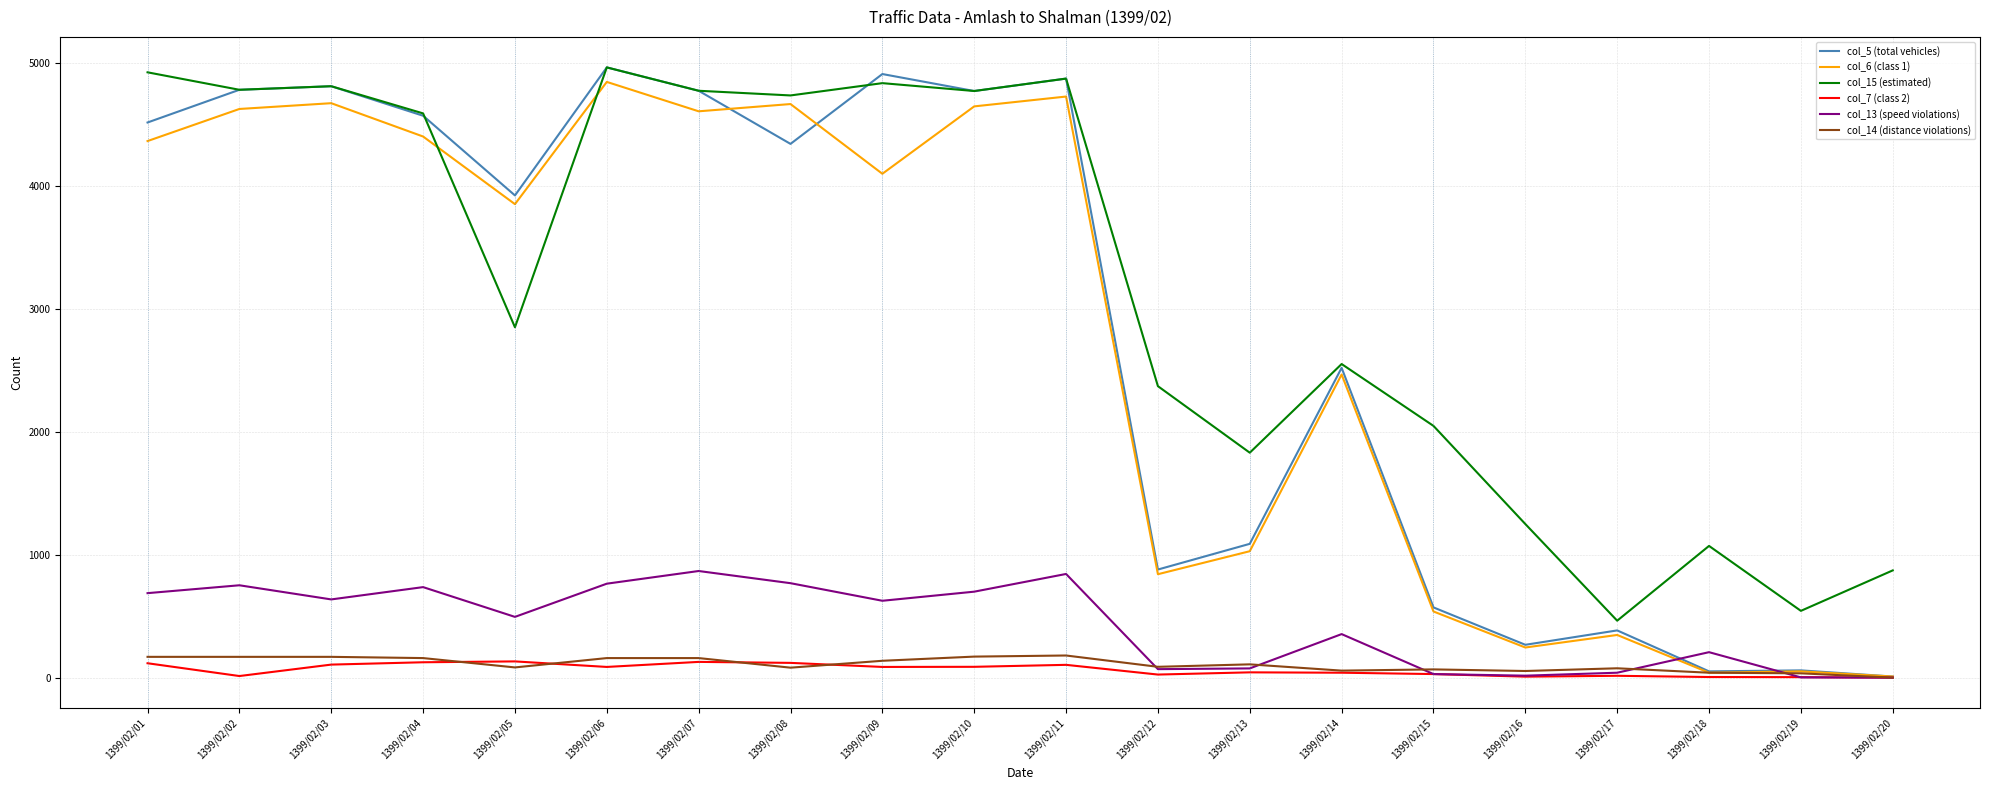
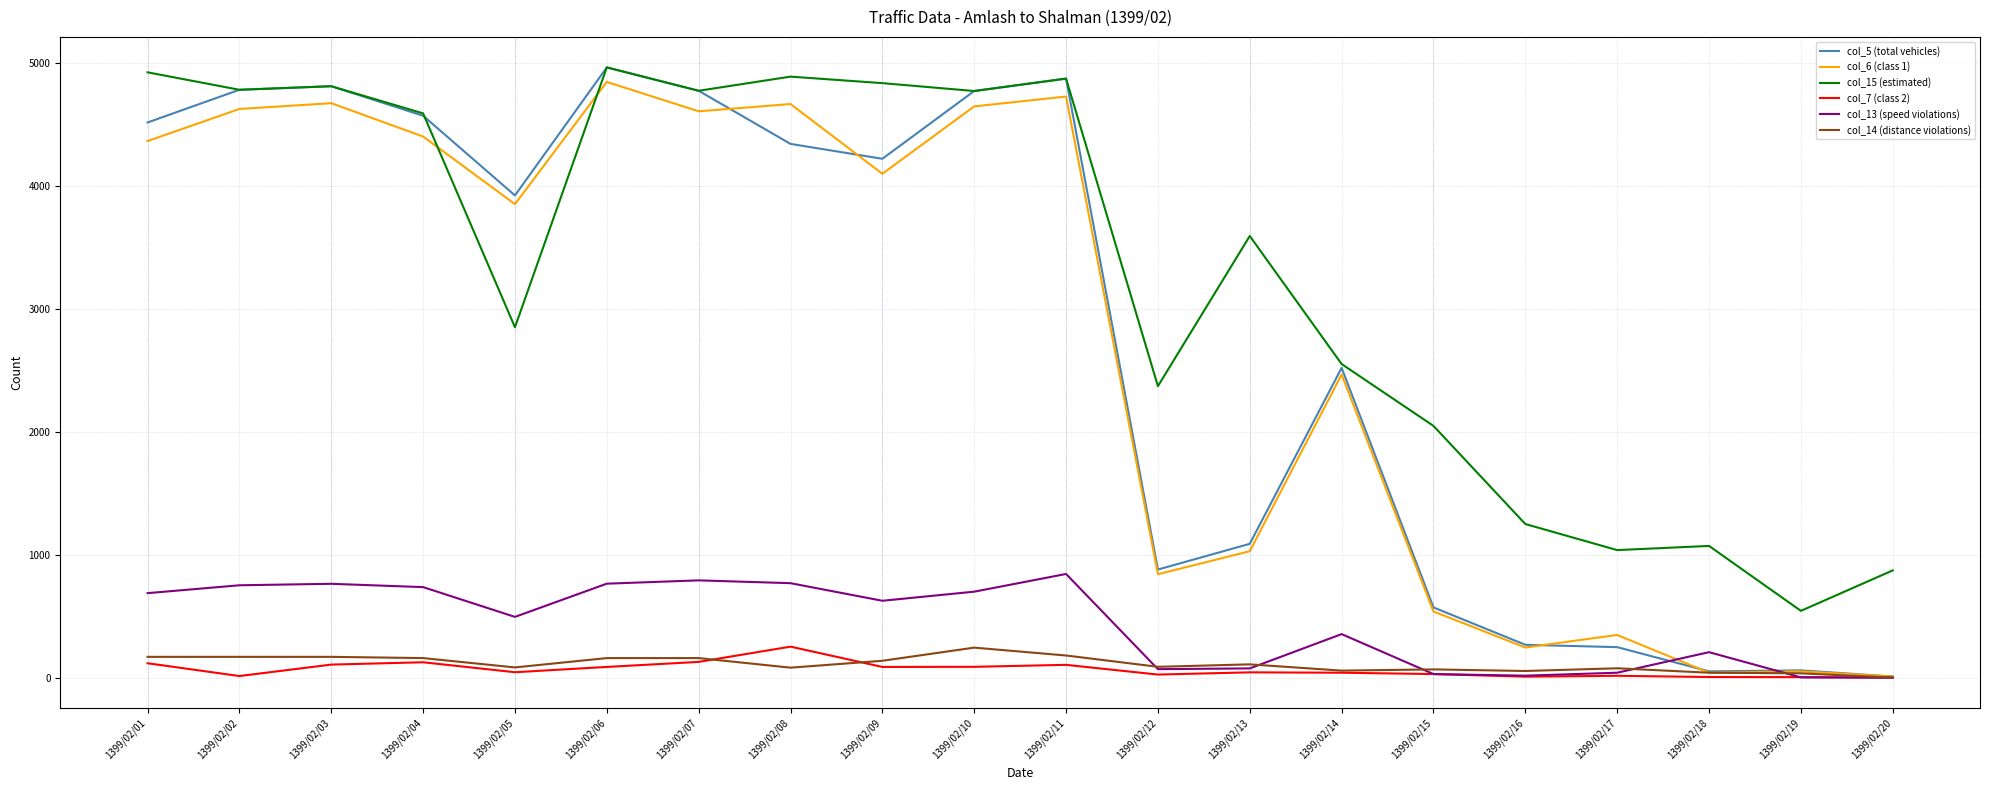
col_13 (speed violations), 1399/02/03: 640 -> 760
col_7 (class 2), 1399/02/05: 130 -> 40
col_13 (speed violations), 1399/02/07: 870 -> 790
col_15 (estimated), 1399/02/08: 4730 -> 4890
col_7 (class 2), 1399/02/08: 120 -> 250
col_5 (total vehicles), 1399/02/09: 4910 -> 4220
col_14 (distance violations), 1399/02/10: 170 -> 240
col_15 (estimated), 1399/02/13: 1830 -> 3590
col_5 (total vehicles), 1399/02/17: 380 -> 250
col_15 (estimated), 1399/02/17: 460 -> 1040
